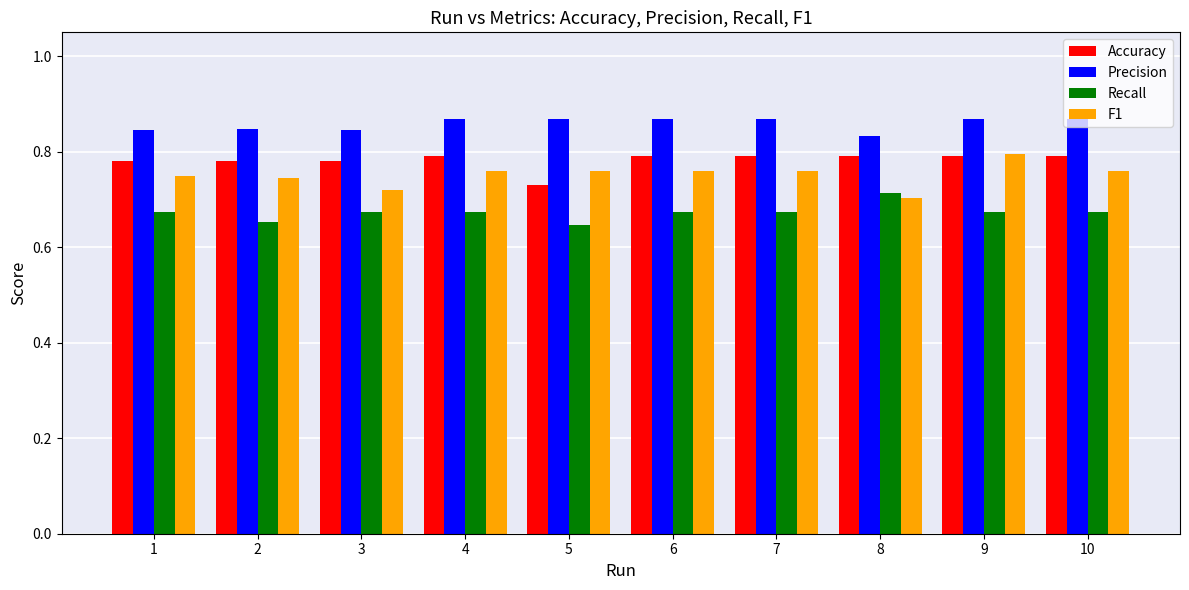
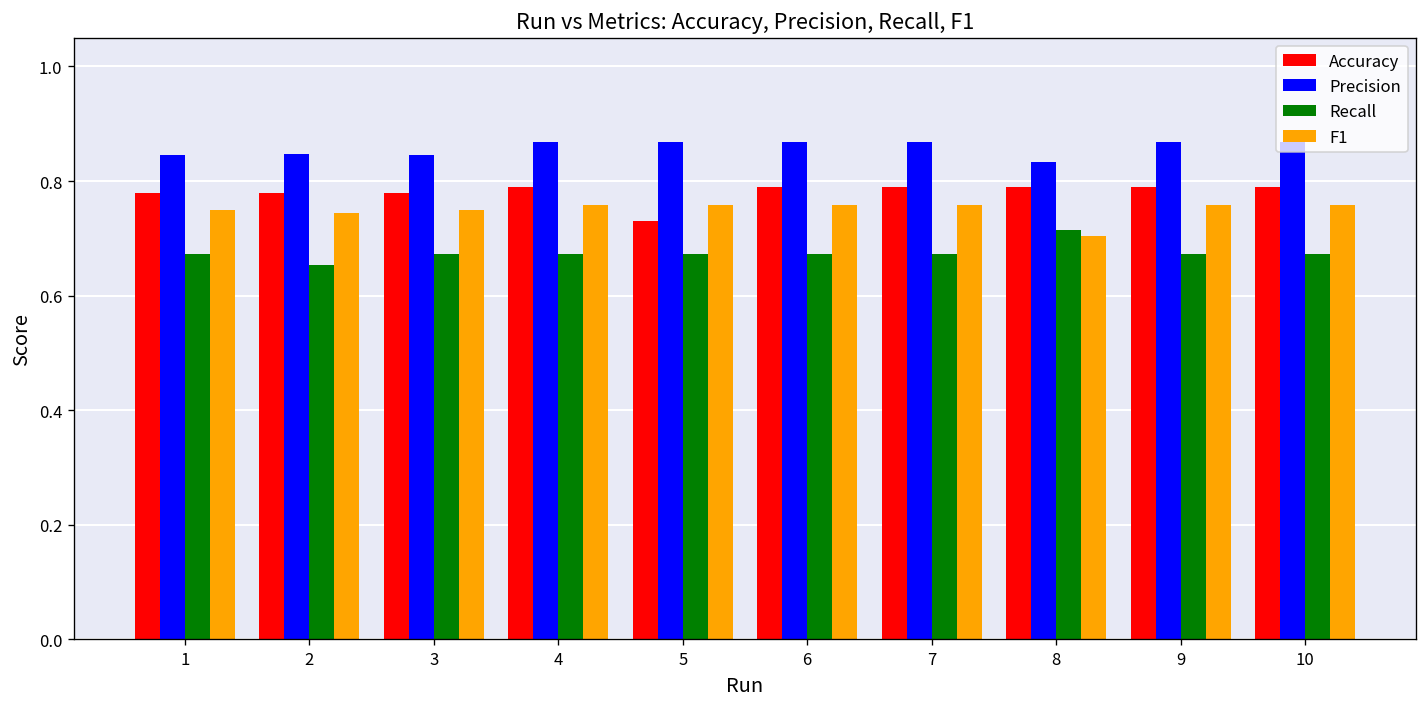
F1, 3: 0.72 -> 0.75
Recall, 5: 0.65 -> 0.67
F1, 9: 0.79 -> 0.76
